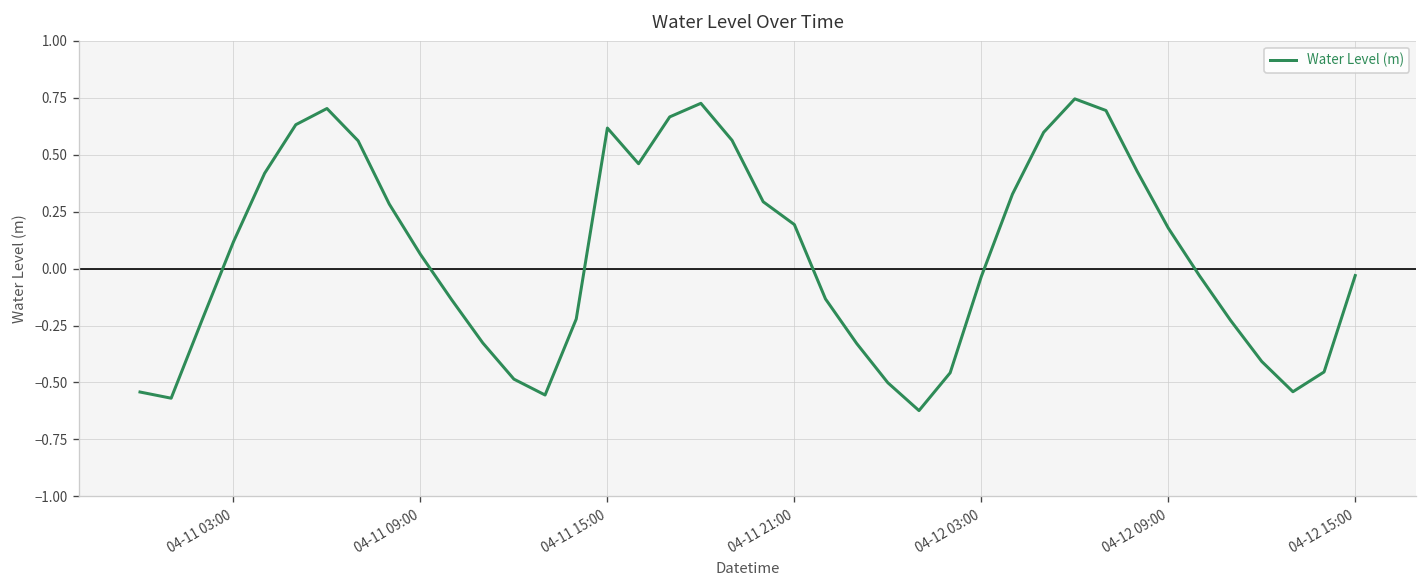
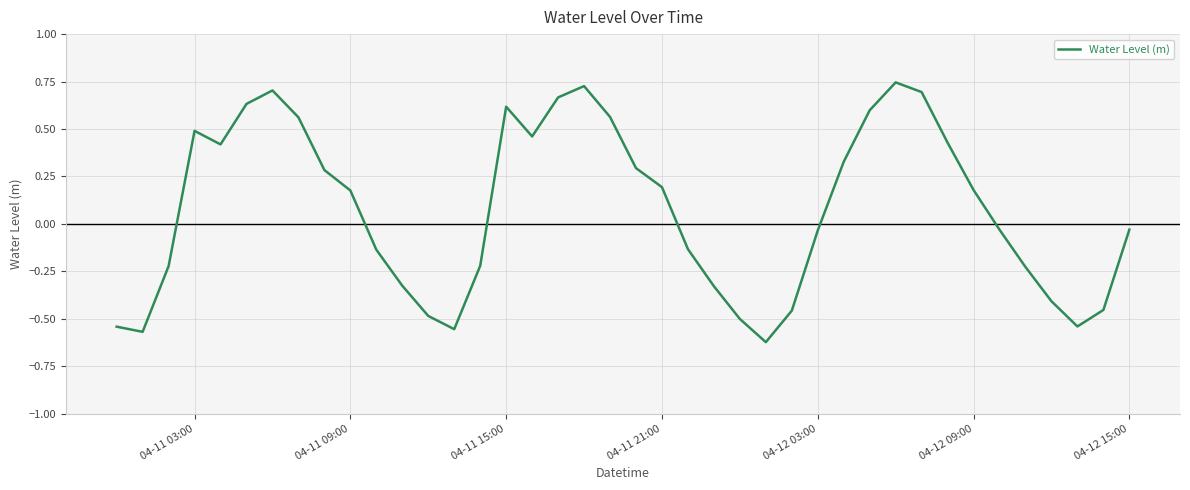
04-11 03:00: 0.12 -> 0.49
04-11 09:00: 0.06 -> 0.18
